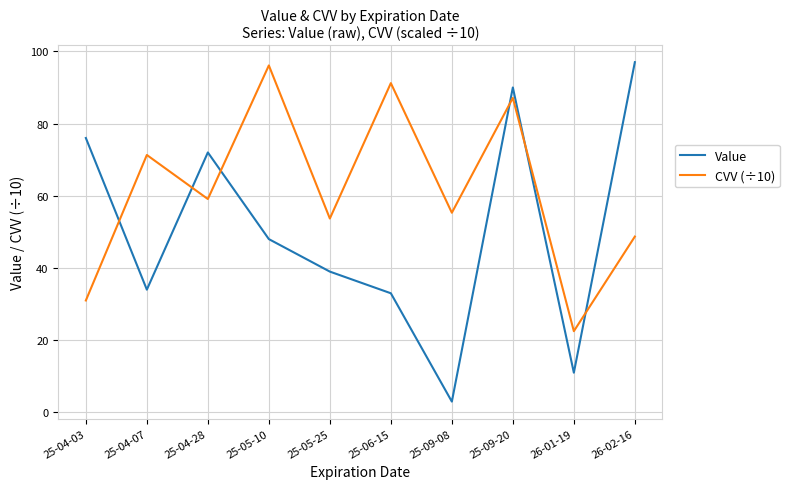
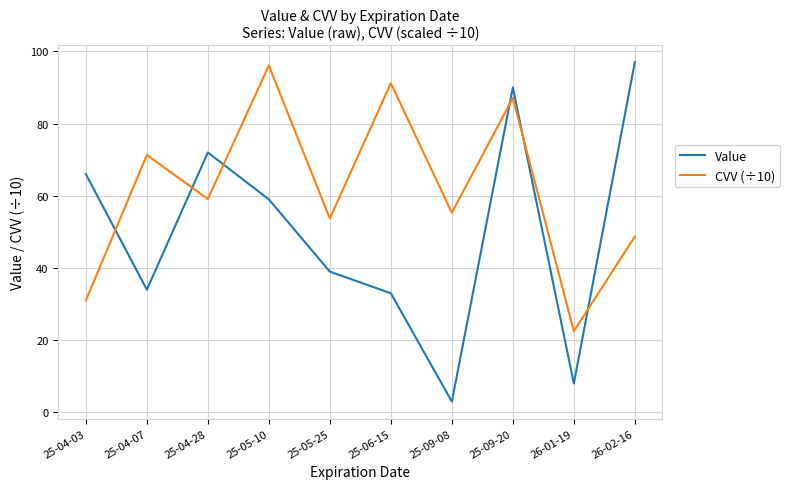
Value, 25-04-03: 76 -> 66
Value, 25-05-10: 48 -> 59
Value, 26-01-19: 11 -> 8
